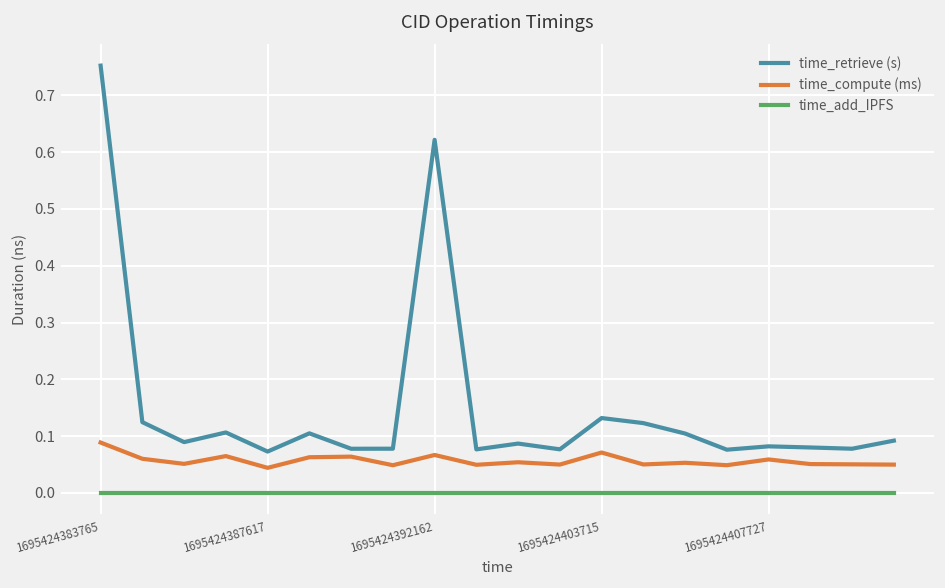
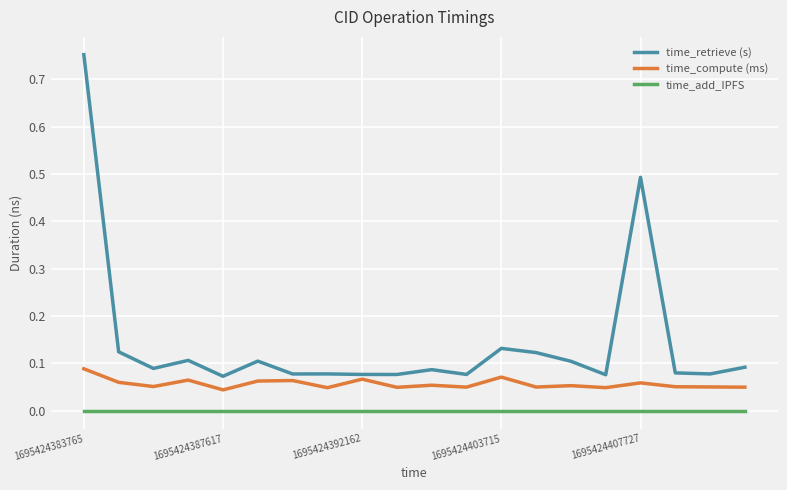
time_retrieve (s), 1695424392162: 0.62 -> 0.08
time_retrieve (s), 1695424407727: 0.08 -> 0.49
